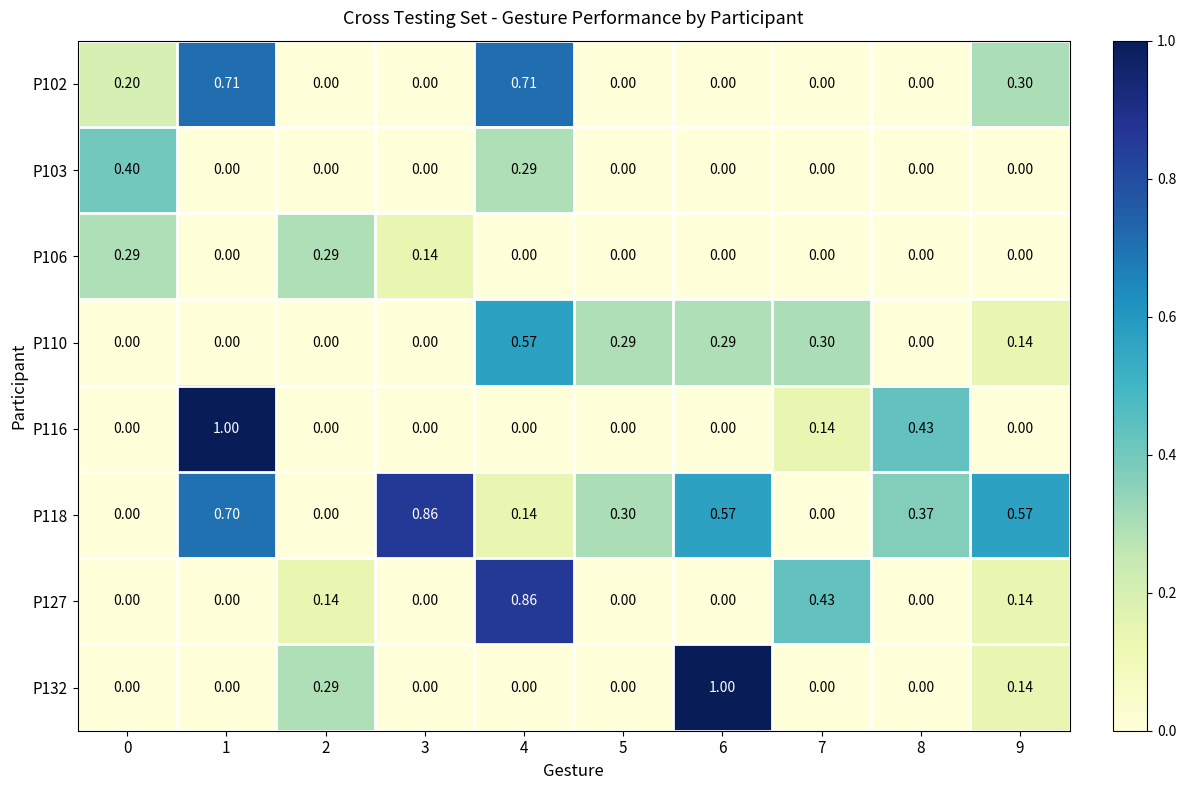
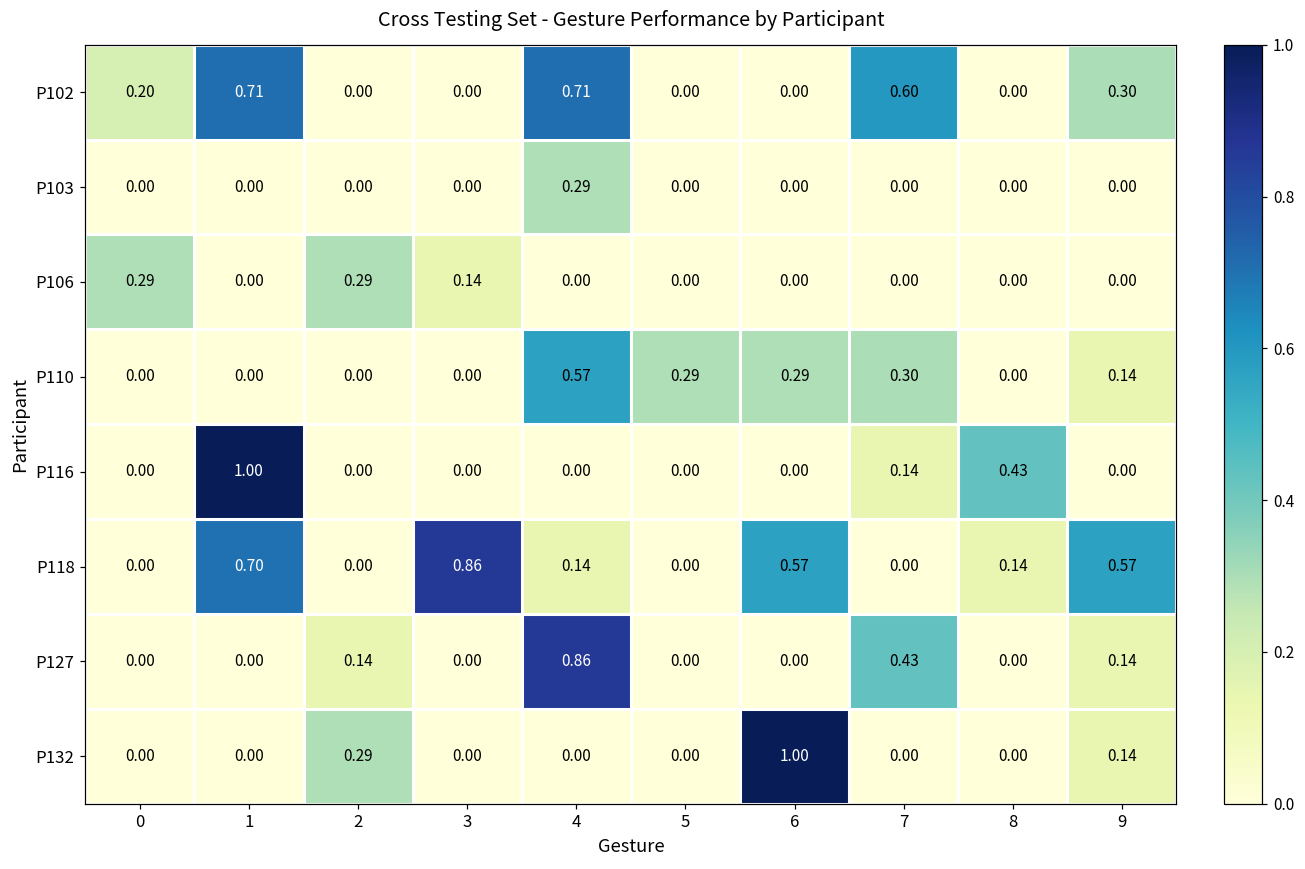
P102, 7: 0.00 -> 0.60
P103, 0: 0.40 -> 0.00
P118, 5: 0.30 -> 0.00
P118, 8: 0.37 -> 0.14
